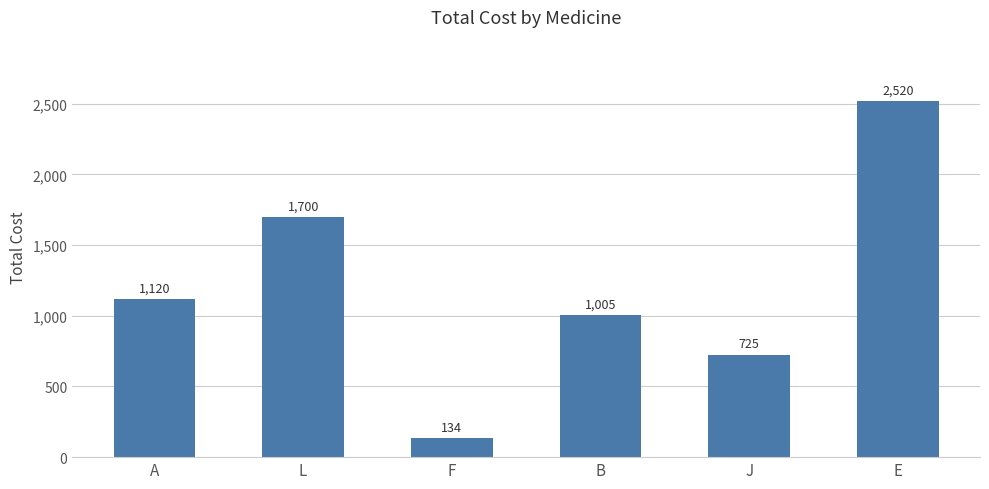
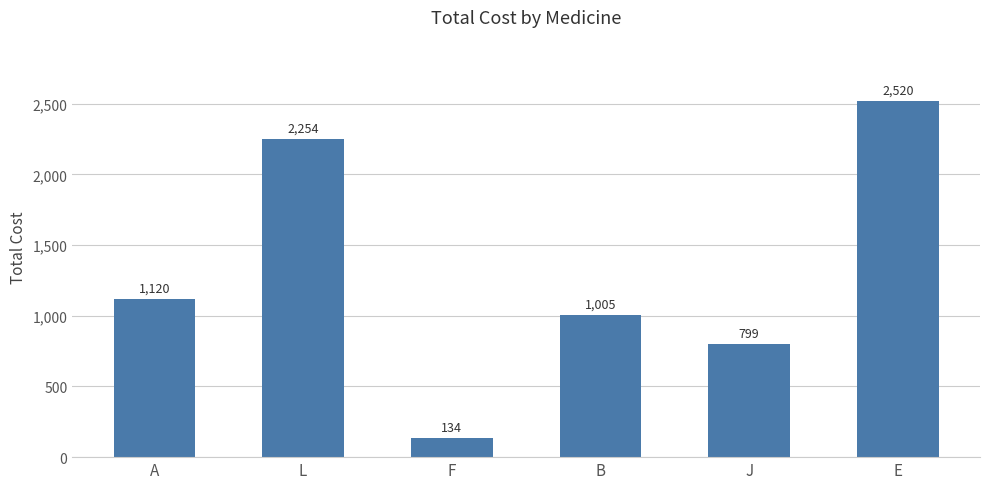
L: 1,700 -> 2,254
J: 725 -> 799
